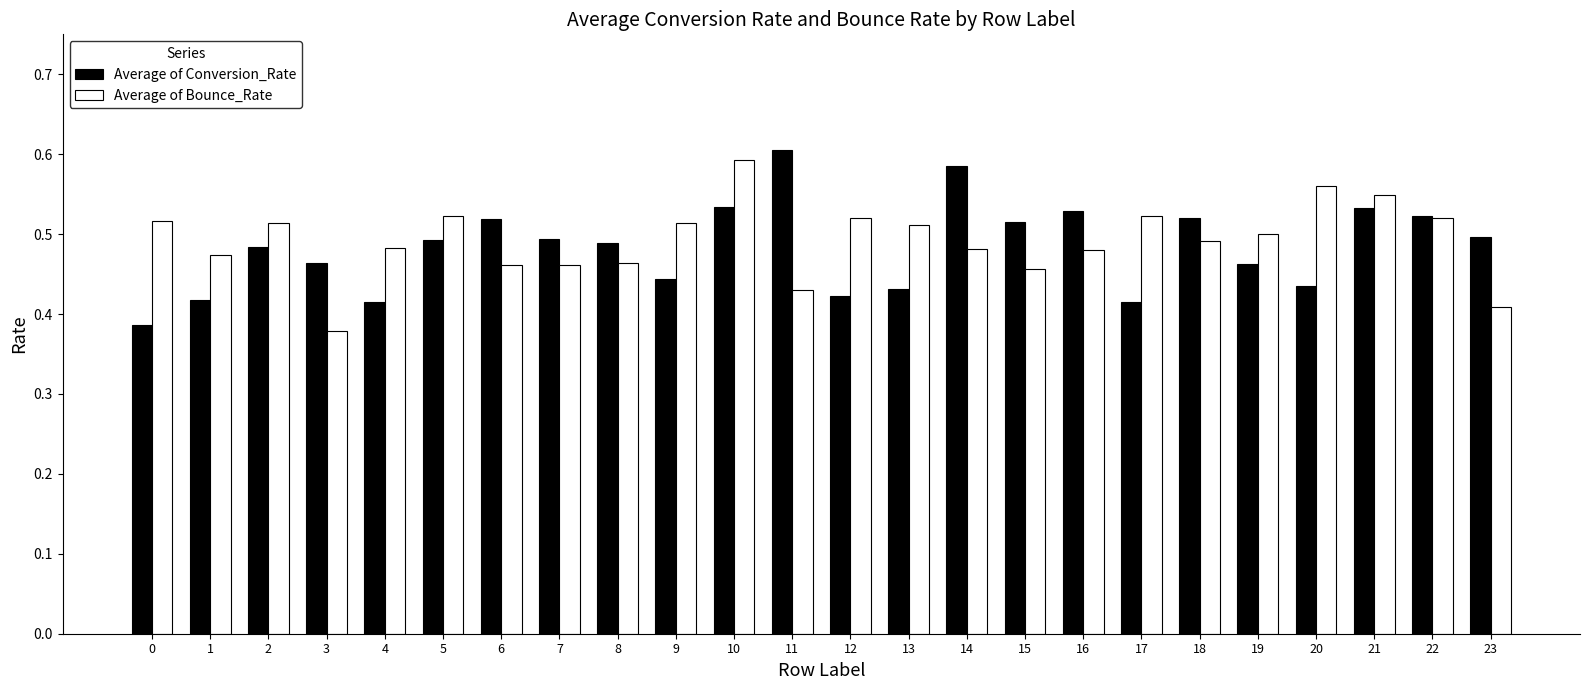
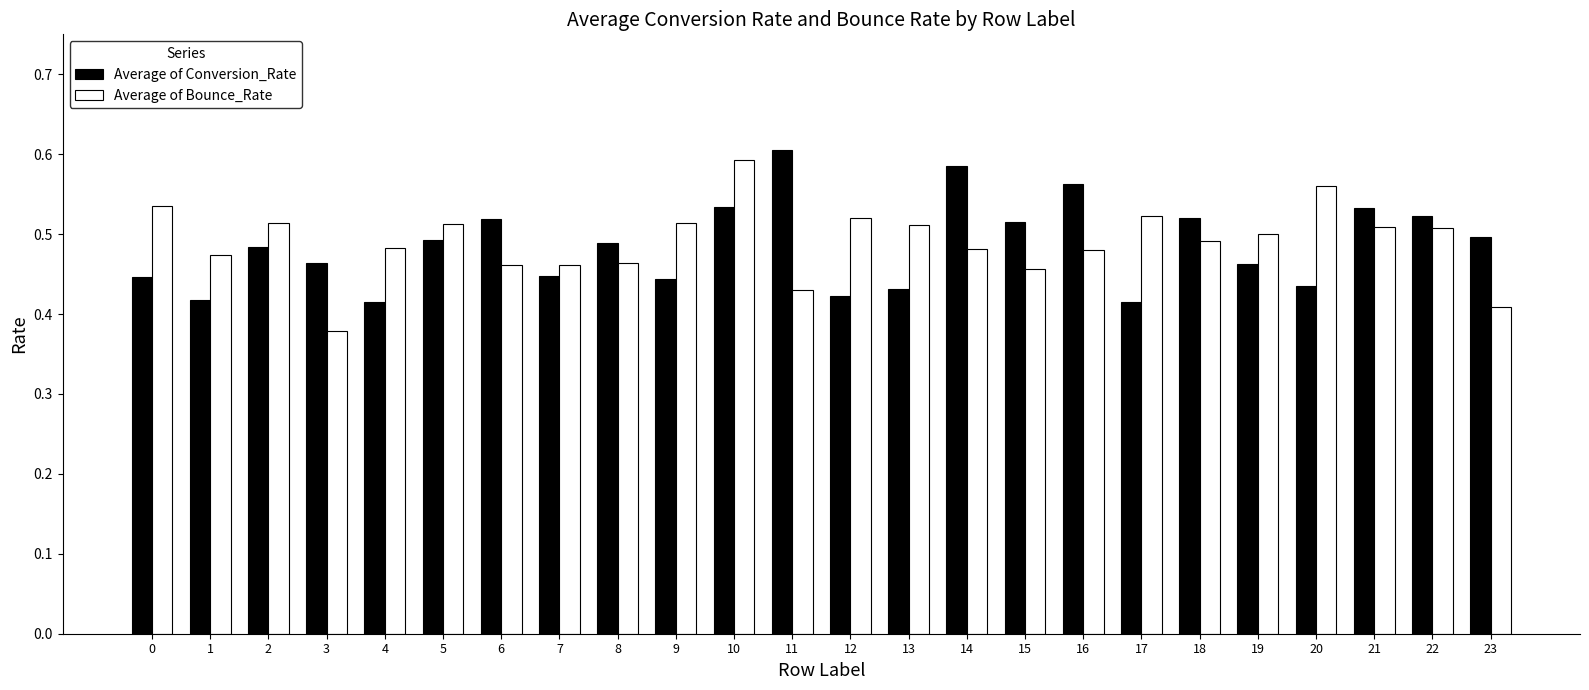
Average of Conversion_Rate, 0: 0.39 -> 0.45
Average of Bounce_Rate, 0: 0.52 -> 0.53
Average of Bounce_Rate, 5: 0.52 -> 0.51
Average of Conversion_Rate, 7: 0.49 -> 0.45
Average of Conversion_Rate, 16: 0.53 -> 0.56
Average of Bounce_Rate, 21: 0.55 -> 0.51
Average of Bounce_Rate, 22: 0.52 -> 0.51
